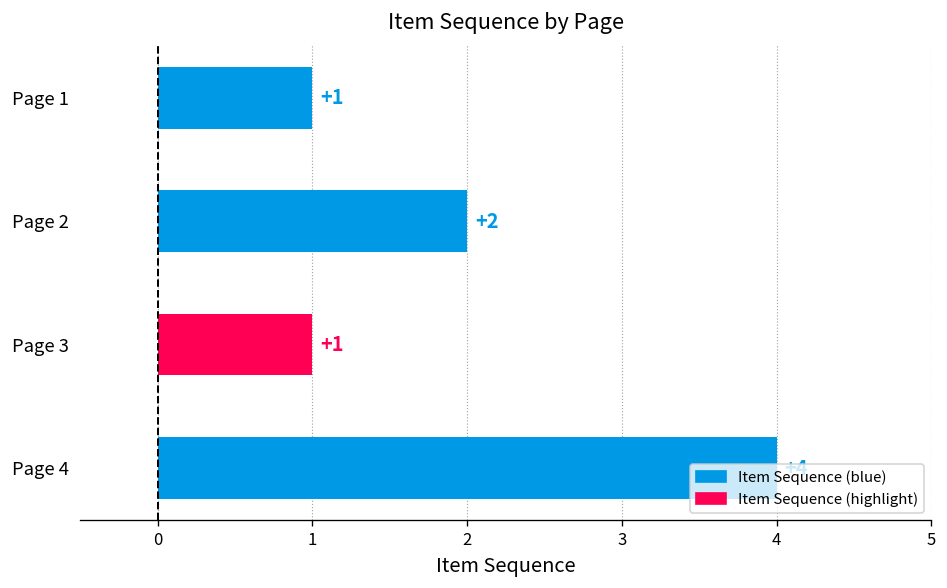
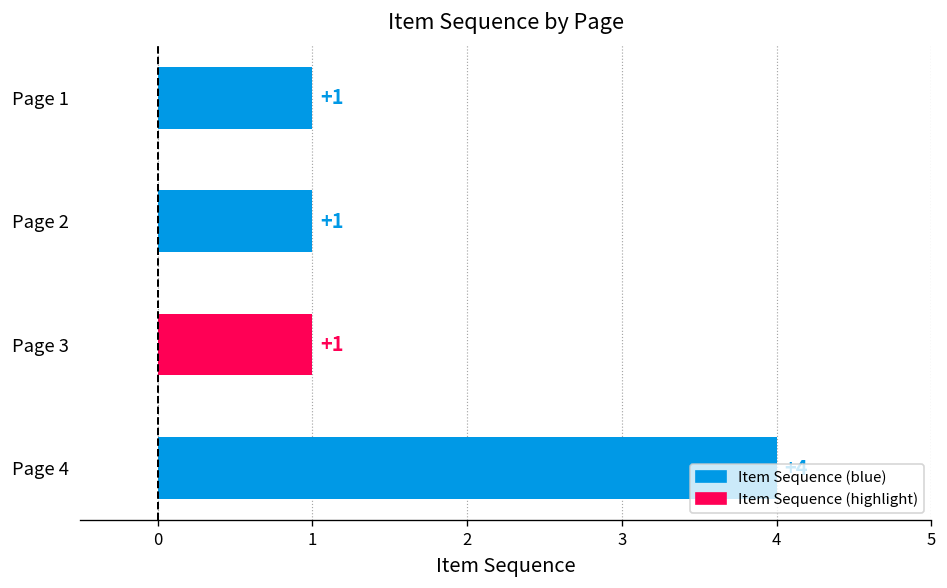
Page 2: +2 -> +1
